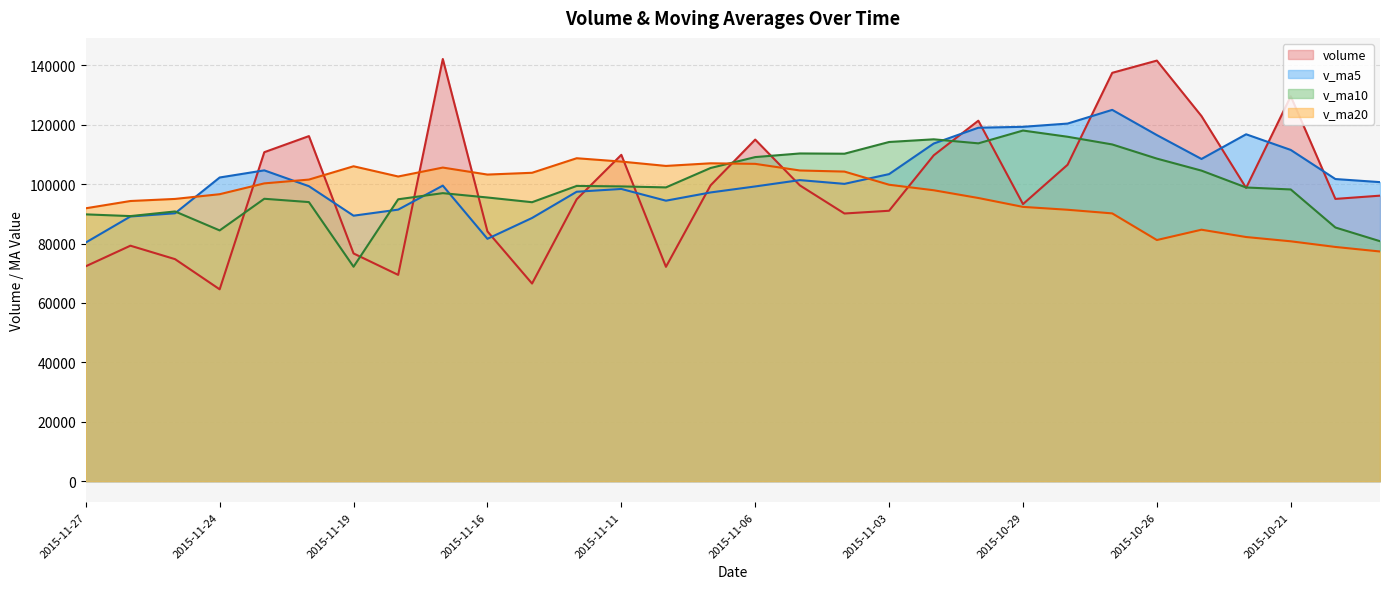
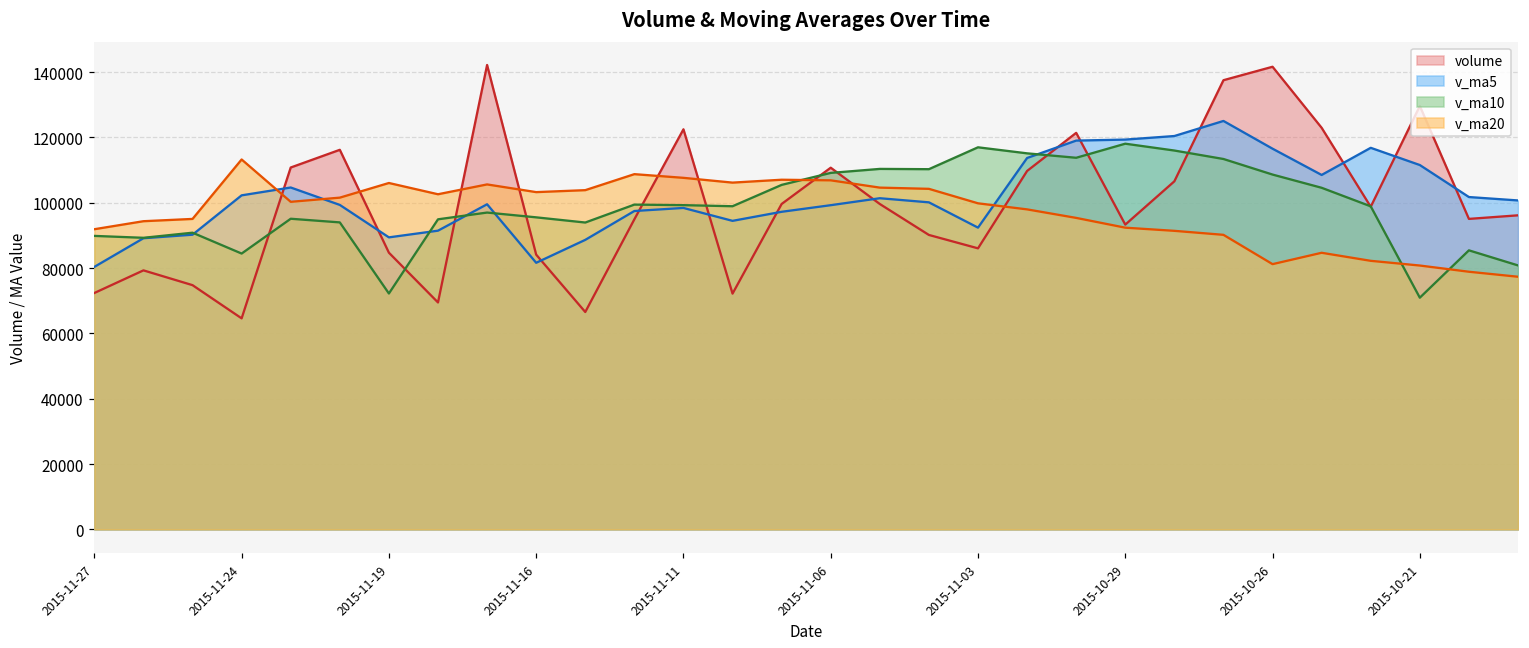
v_ma20, 2015-11-24: 97000 -> 113000
volume, 2015-11-19: 77000 -> 85000
volume, 2015-11-11: 110000 -> 122000
volume, 2015-11-06: 115000 -> 111000
volume, 2015-11-03: 91000 -> 86000
v_ma5, 2015-11-03: 103000 -> 92000
v_ma10, 2015-11-03: 114000 -> 117000
v_ma10, 2015-10-21: 98000 -> 71000
